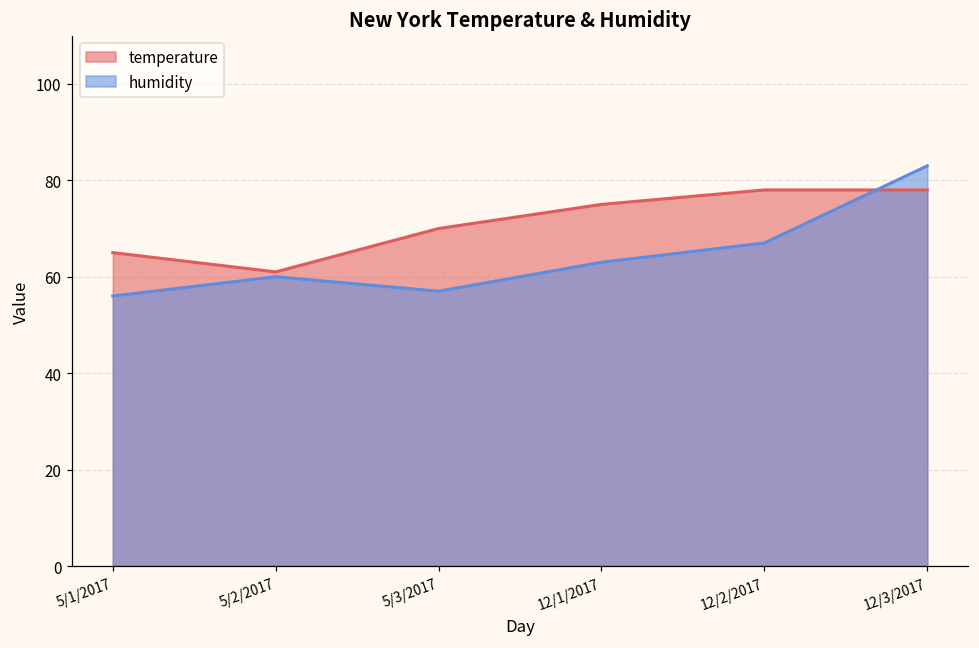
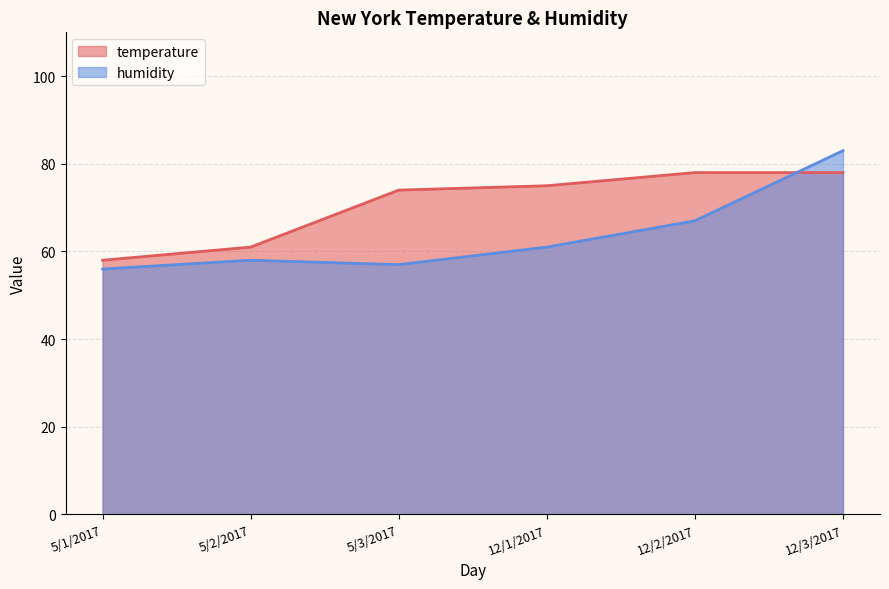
temperature, 5/1/2017: 65 -> 58
humidity, 5/2/2017: 60 -> 58
temperature, 5/3/2017: 70 -> 74
humidity, 12/1/2017: 63 -> 61
